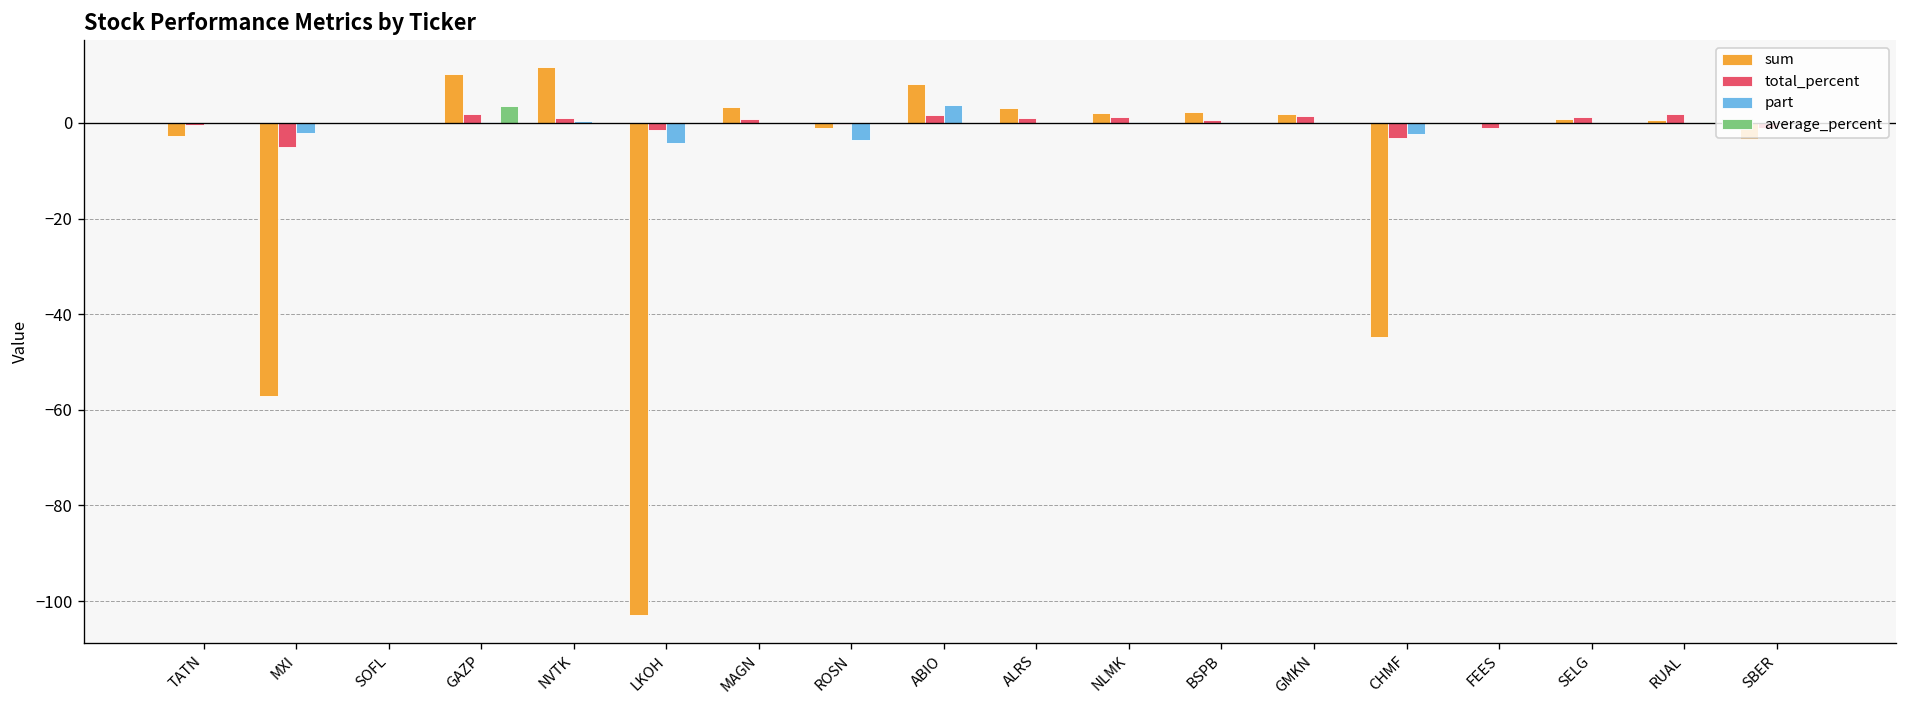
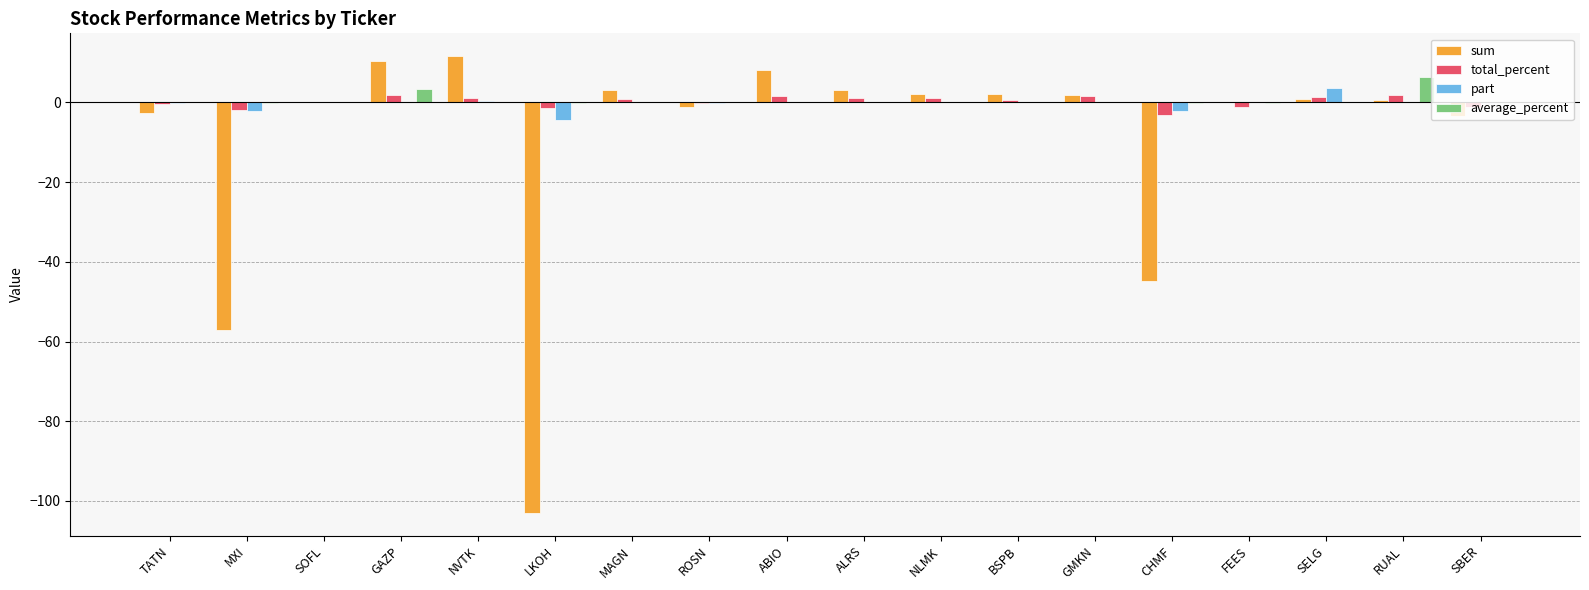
total_percent, MXI: -5 -> -2
part, ROSN: -4 -> 0
part, ABIO: 4 -> 0
part, SELG: 0 -> 4
average_percent, RUAL: 0 -> 6
